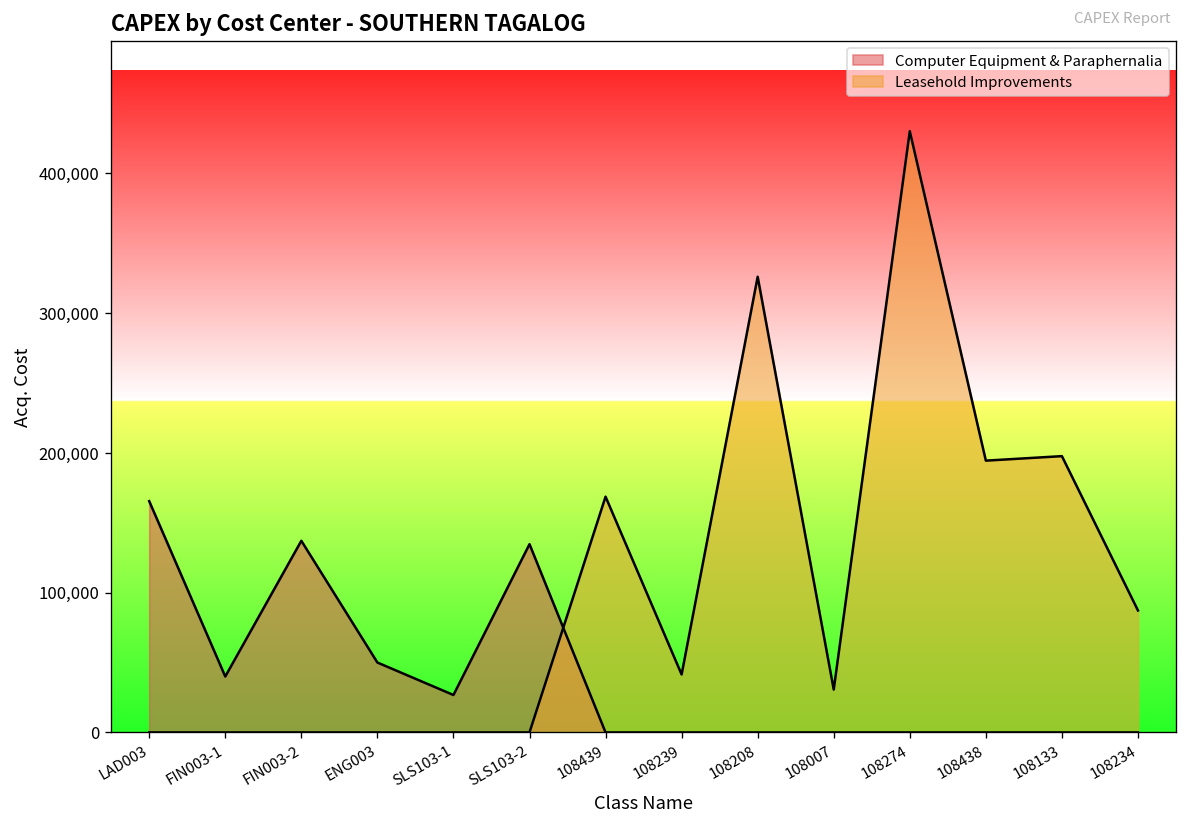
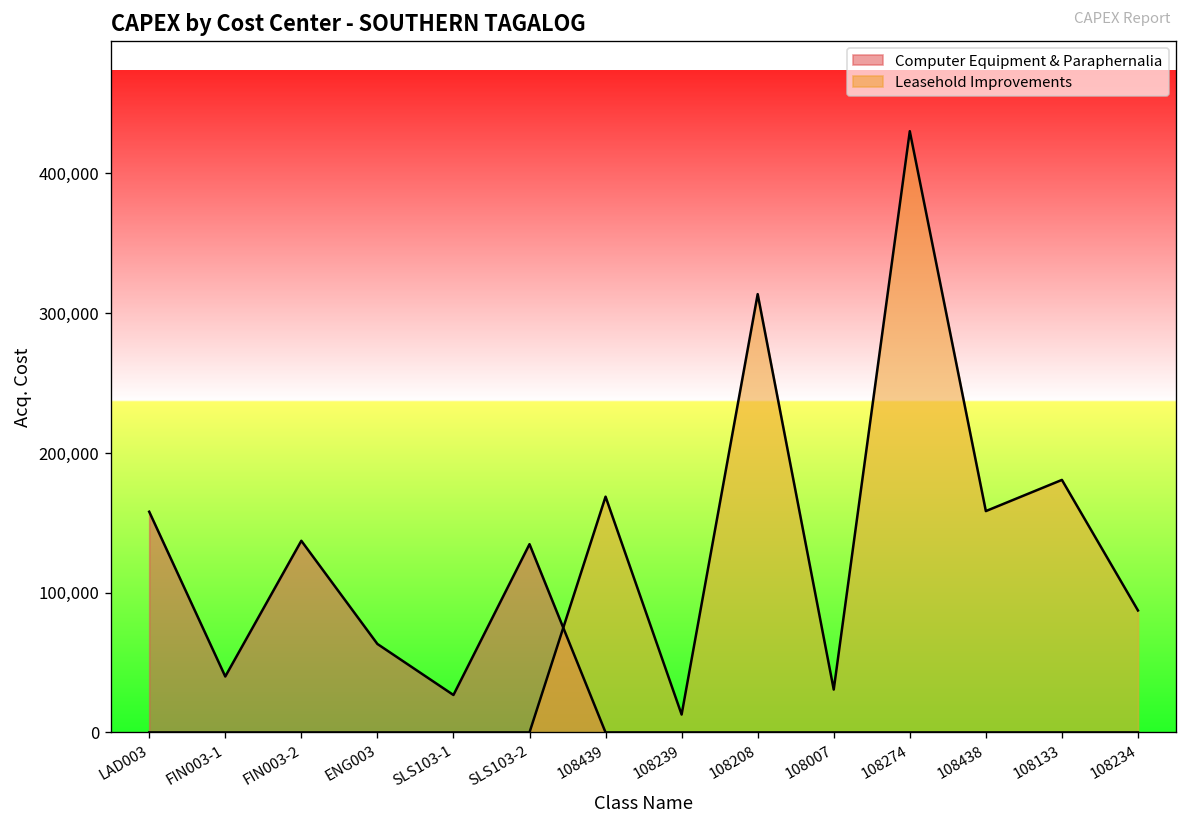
Computer Equipment & Paraphernalia, LAD003: 165,000 -> 158,000
Computer Equipment & Paraphernalia, ENG003: 50,000 -> 63,000
Leasehold Improvements, 108239: 41,000 -> 13,000
Leasehold Improvements, 108208: 326,000 -> 313,000
Leasehold Improvements, 108438: 194,000 -> 158,000
Leasehold Improvements, 108133: 198,000 -> 181,000
